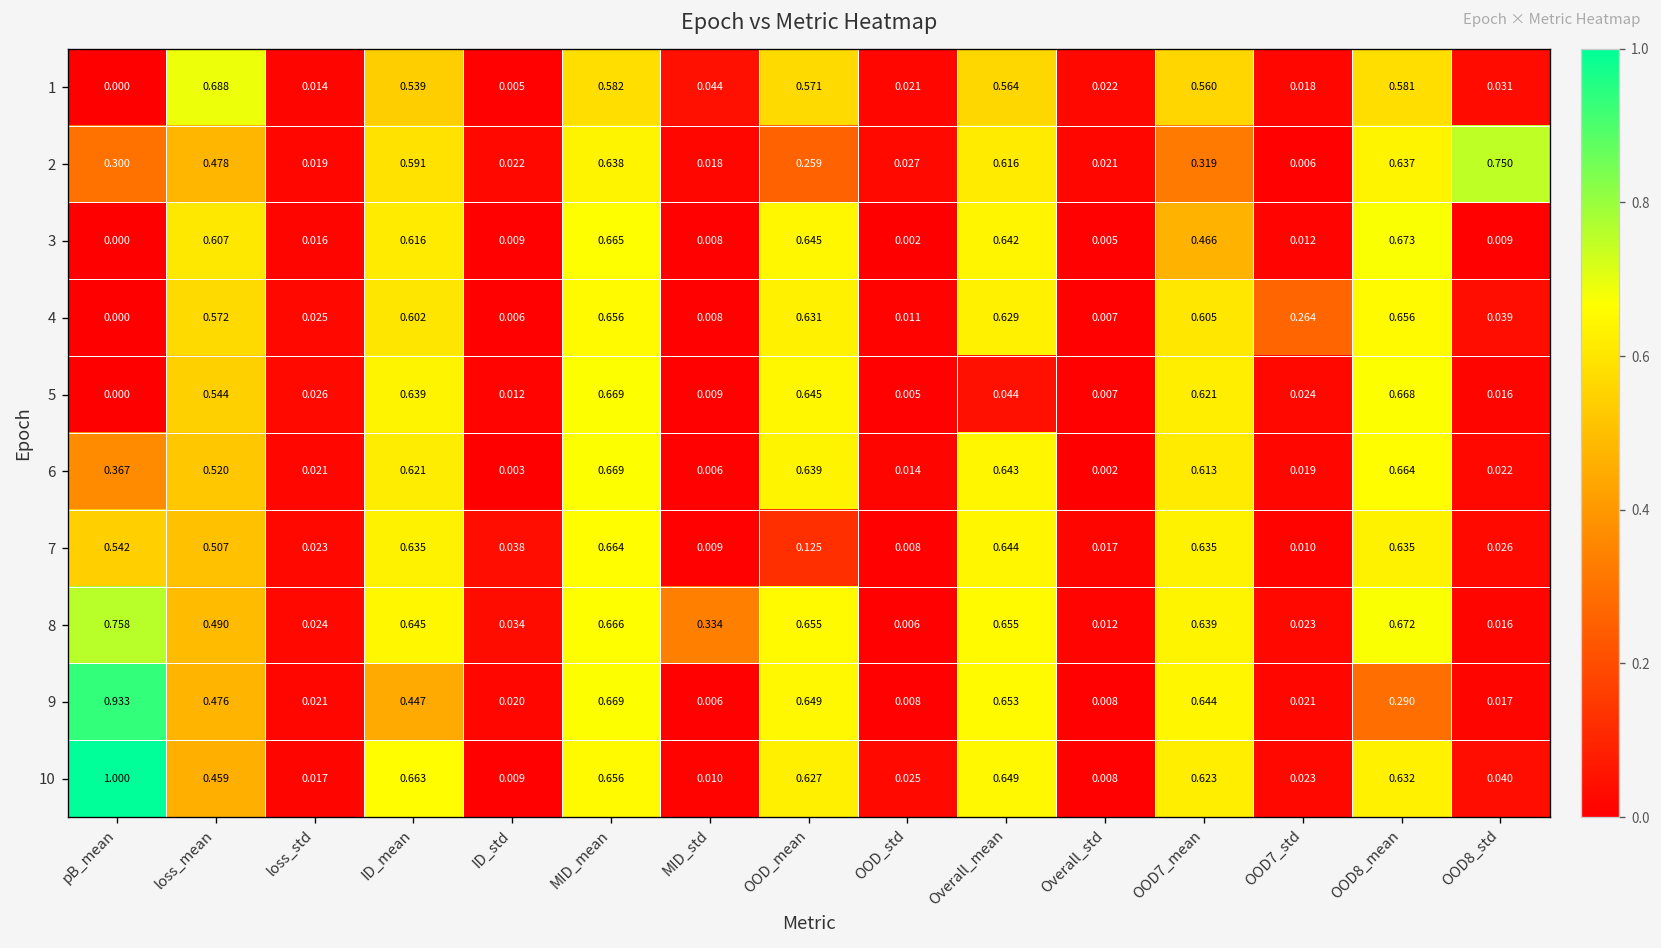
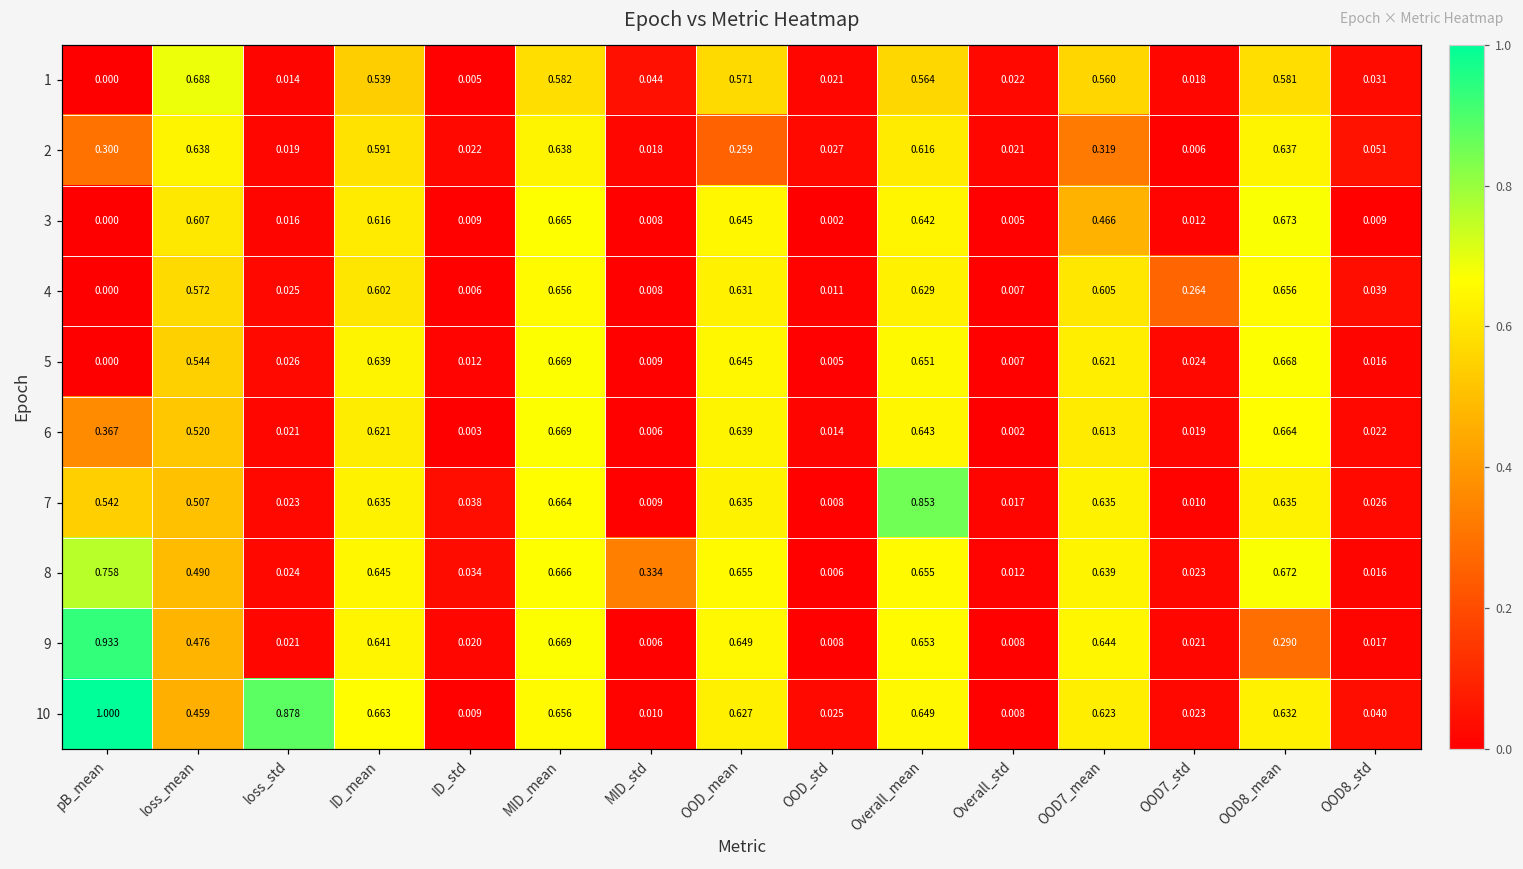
2, loss_mean: 0.478 -> 0.638
2, OOD8_std: 0.750 -> 0.051
5, Overall_mean: 0.044 -> 0.651
7, OOD_mean: 0.125 -> 0.635
7, Overall_mean: 0.644 -> 0.853
9, ID_mean: 0.447 -> 0.641
10, loss_std: 0.017 -> 0.878
